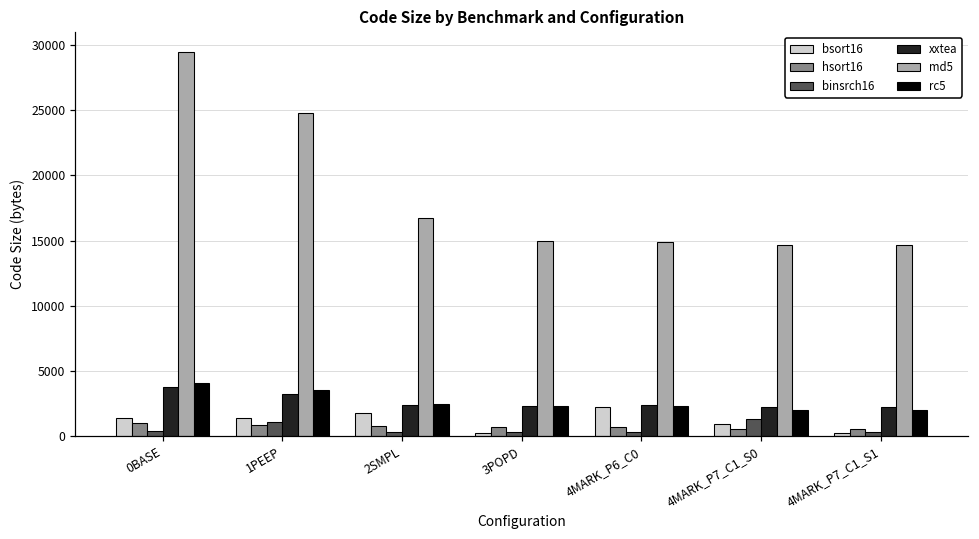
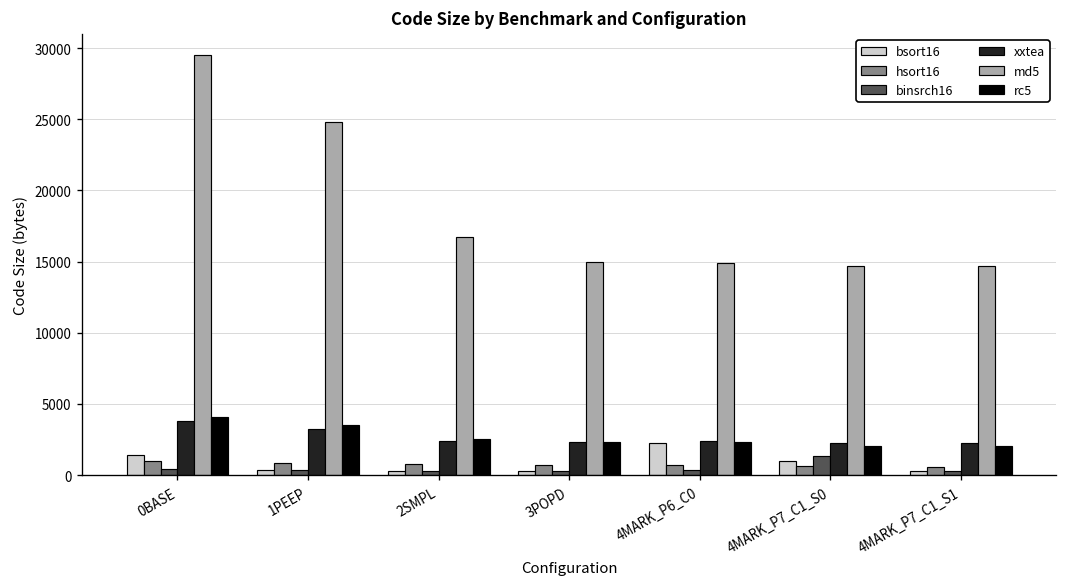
bsort16, 1PEEP: 1400 -> 300
binsrch16, 1PEEP: 1100 -> 300
bsort16, 2SMPL: 1800 -> 300
